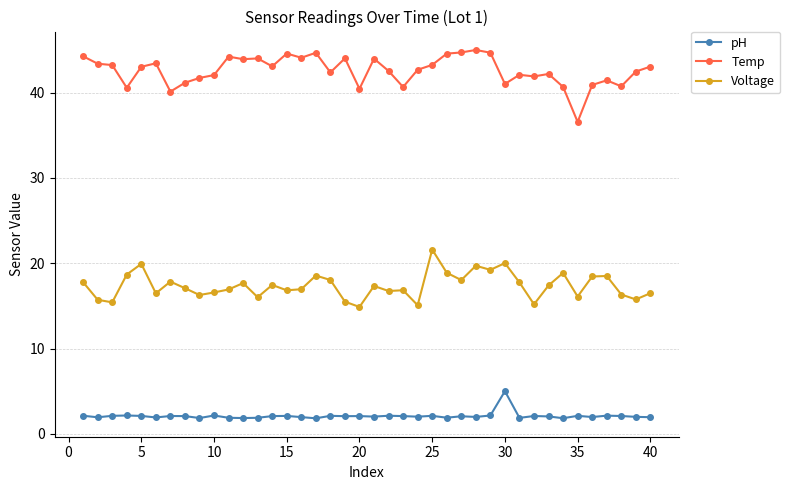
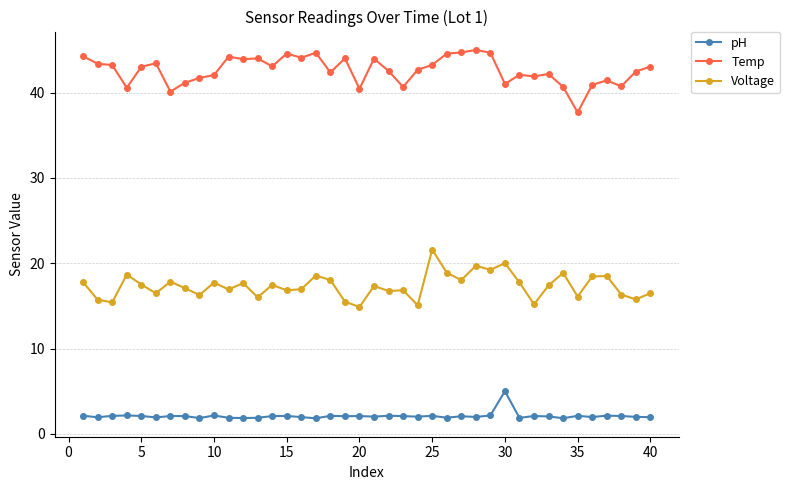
Voltage, 5: 20 -> 18
Voltage, 10: 17 -> 18
Temp, 35: 37 -> 38
